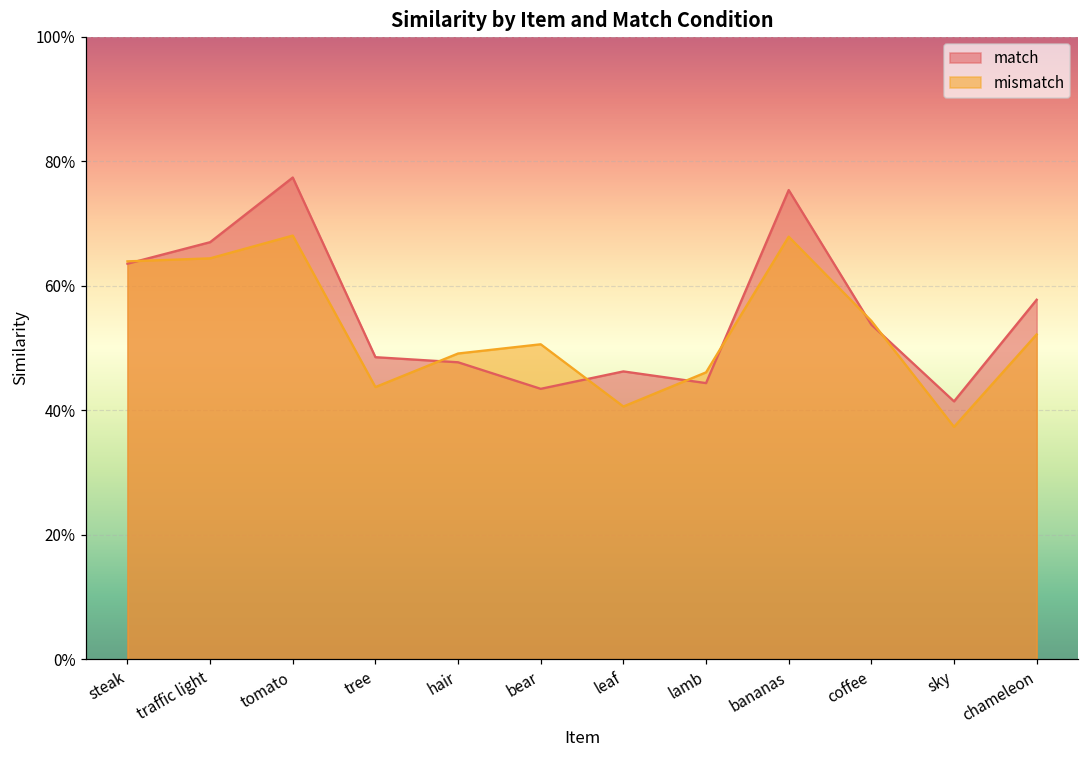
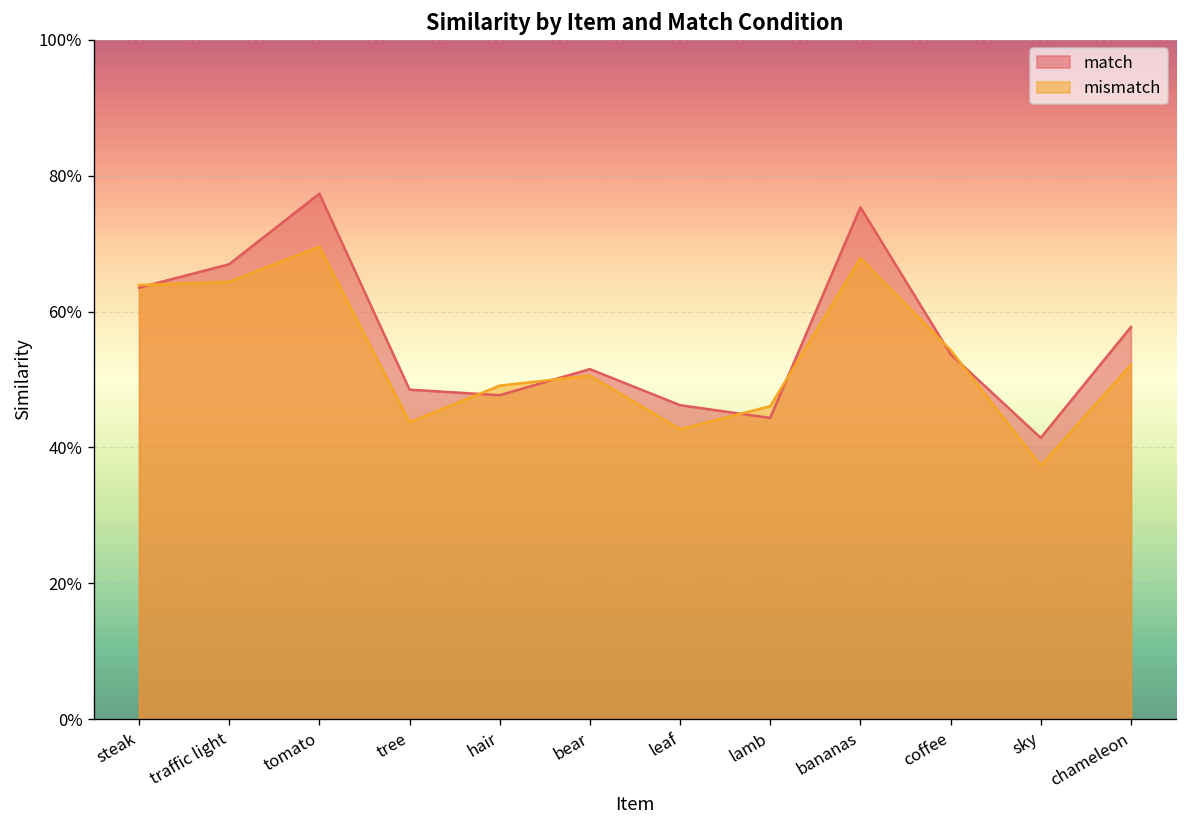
mismatch, tomato: 68% -> 70%
match, bear: 43% -> 52%
mismatch, leaf: 41% -> 43%
